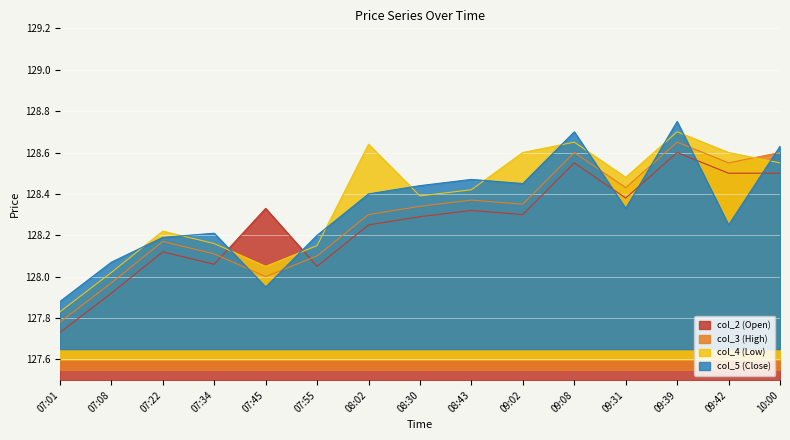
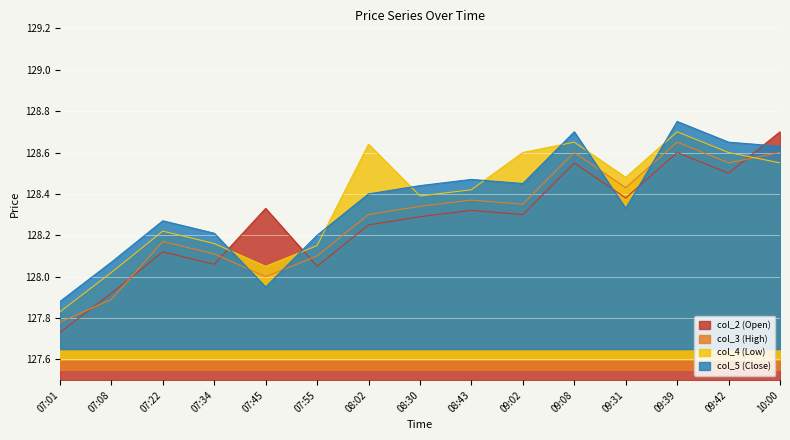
col_3 (High), 07:08: 127.97 -> 127.89
col_5 (Close), 07:22: 128.19 -> 128.27
col_5 (Close), 09:42: 128.25 -> 128.65
col_2 (Open), 10:00: 128.5 -> 128.7
